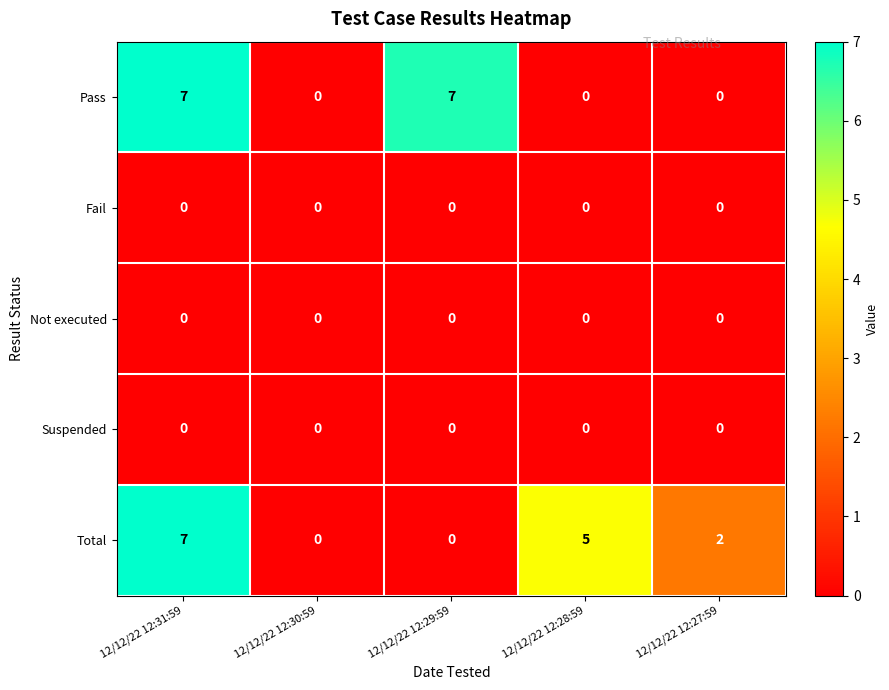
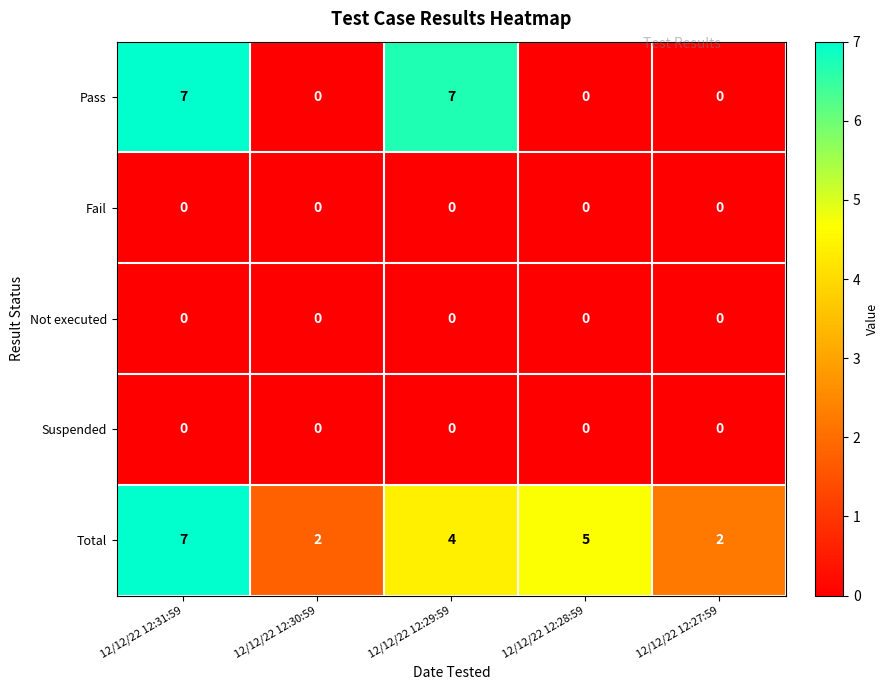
Total, 12/12/22 12:30:59: 0 -> 2
Total, 12/12/22 12:29:59: 0 -> 4
